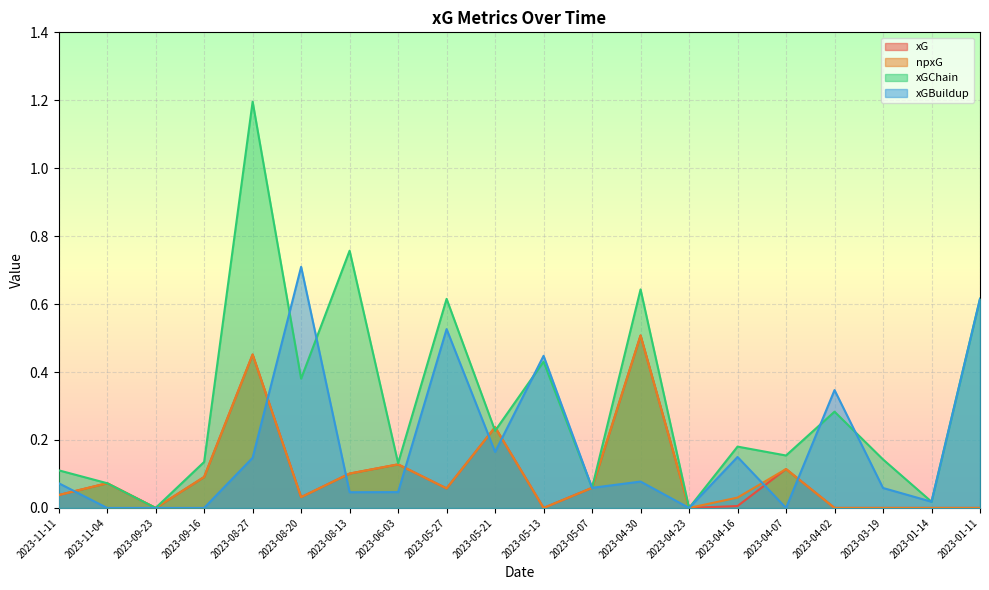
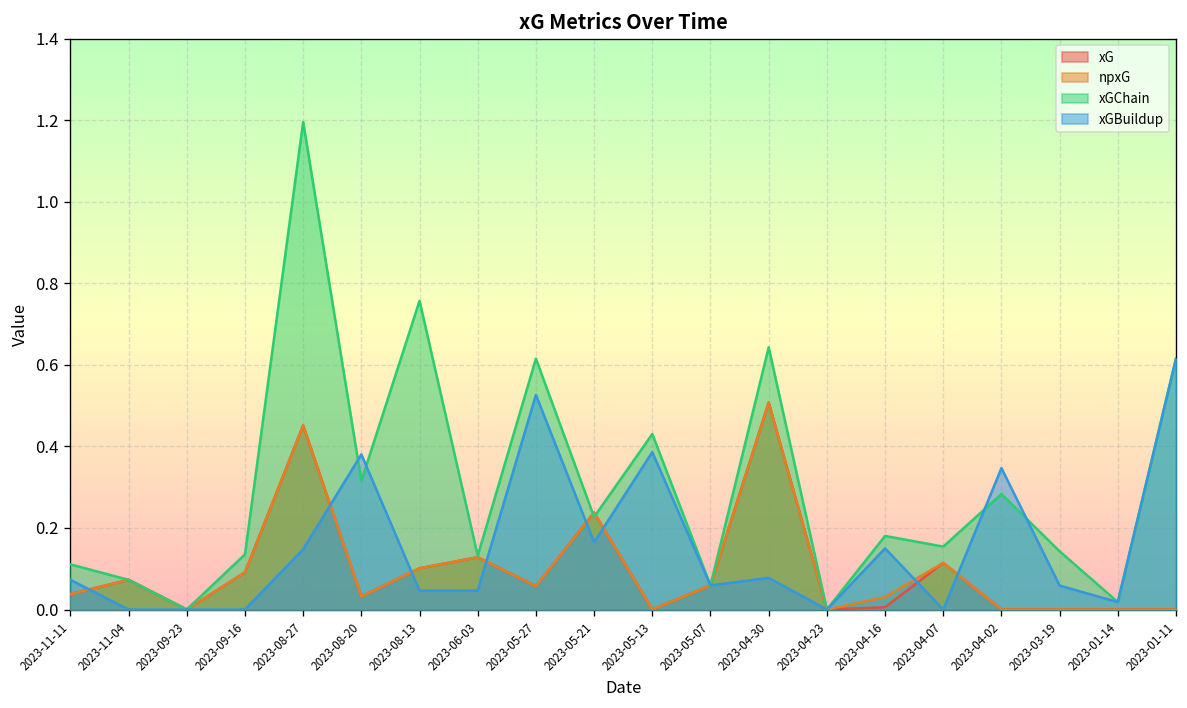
xGChain, 2023-08-20: 0.38 -> 0.32
xGBuildup, 2023-08-20: 0.71 -> 0.38
xGBuildup, 2023-05-13: 0.45 -> 0.39
